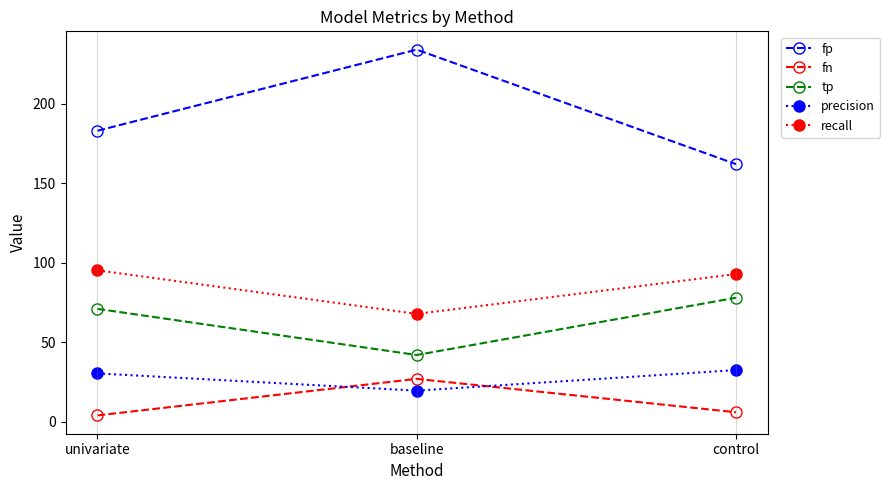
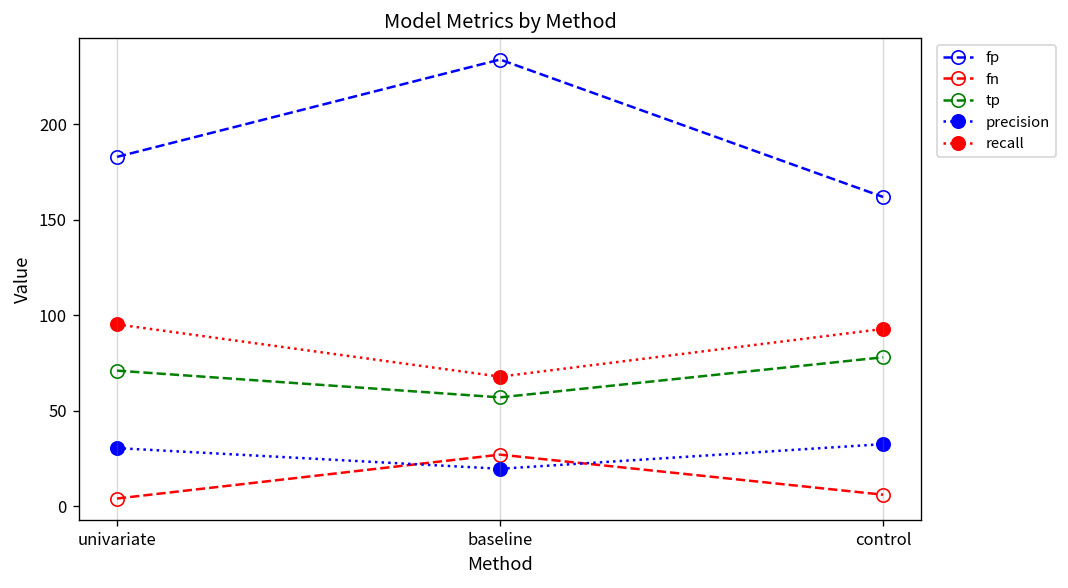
tp, baseline: 42 -> 57
